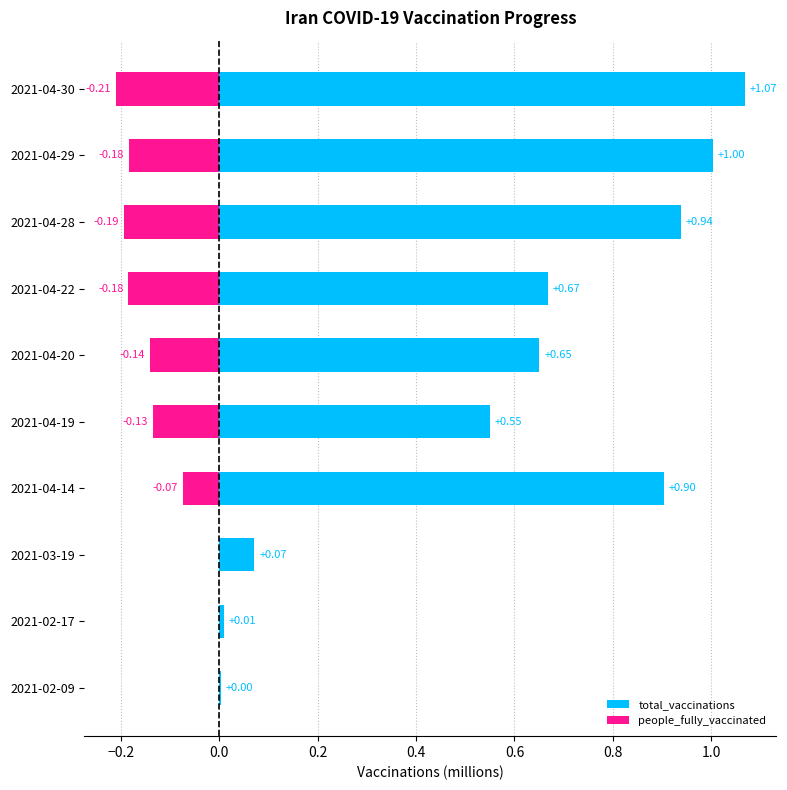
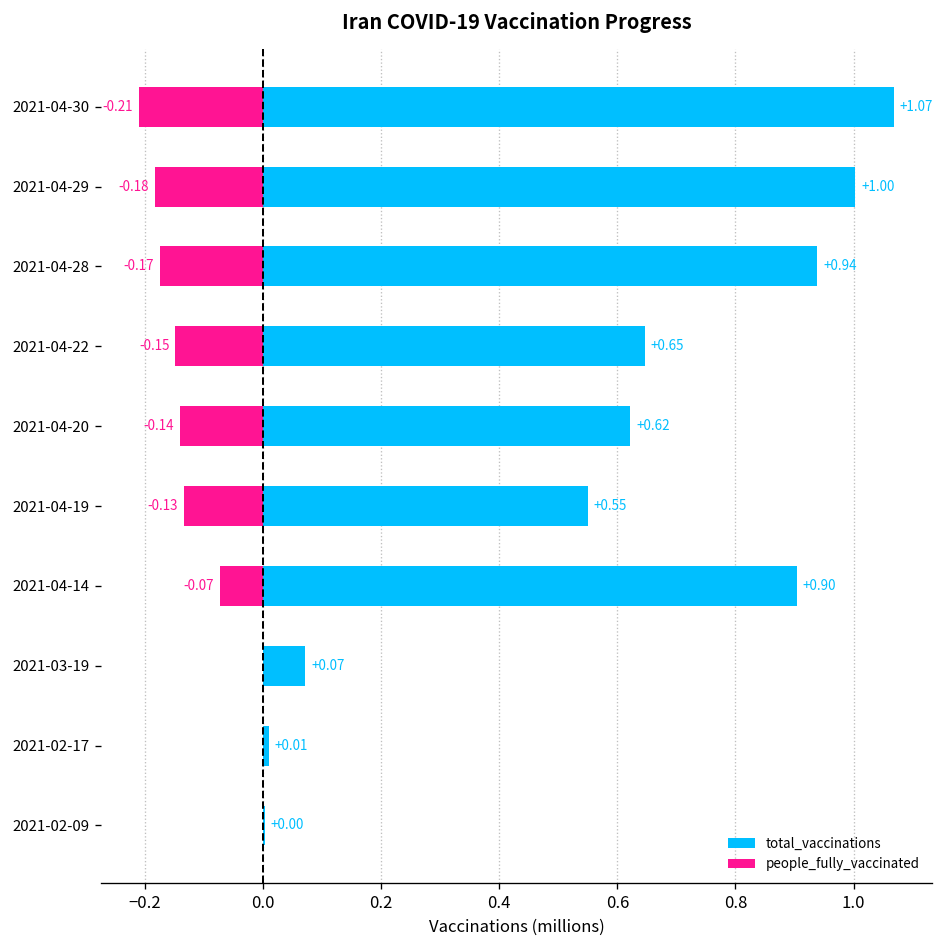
people_fully_vaccinated, 2021-04-28: -0.19 -> -0.17
total_vaccinations, 2021-04-22: +0.67 -> +0.65
people_fully_vaccinated, 2021-04-22: -0.18 -> -0.15
total_vaccinations, 2021-04-20: +0.65 -> +0.62
